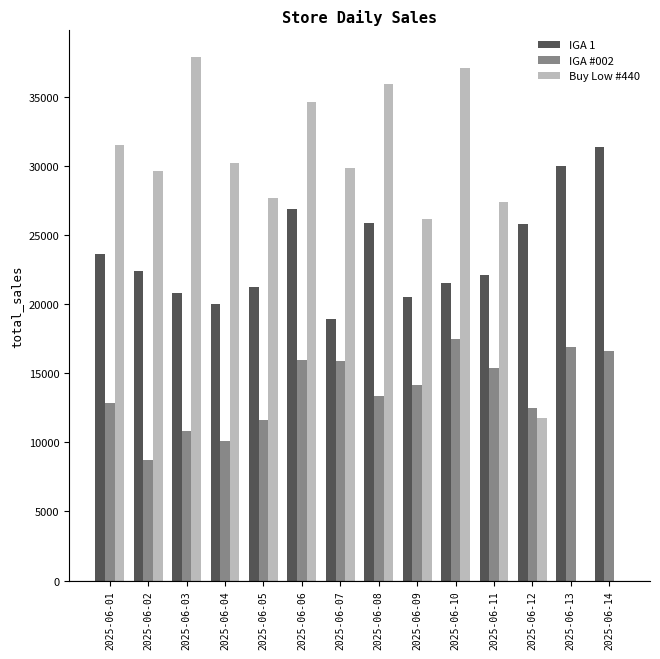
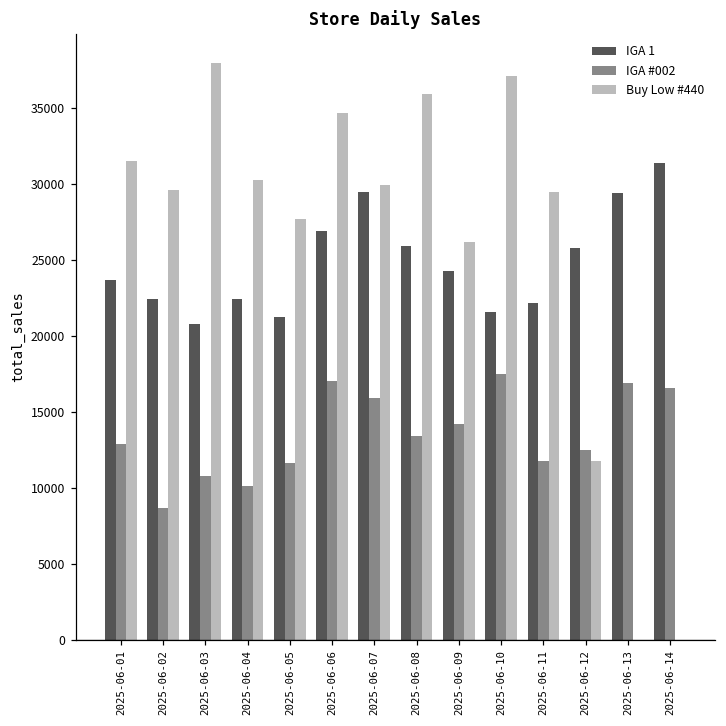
IGA 1, 2025-06-04: 20000 -> 22400
IGA #002, 2025-06-06: 16000 -> 17000
IGA 1, 2025-06-07: 18900 -> 29500
IGA 1, 2025-06-09: 20500 -> 24300
IGA #002, 2025-06-11: 15400 -> 11700
Buy Low #440, 2025-06-11: 27400 -> 29400
IGA 1, 2025-06-13: 30000 -> 29400
